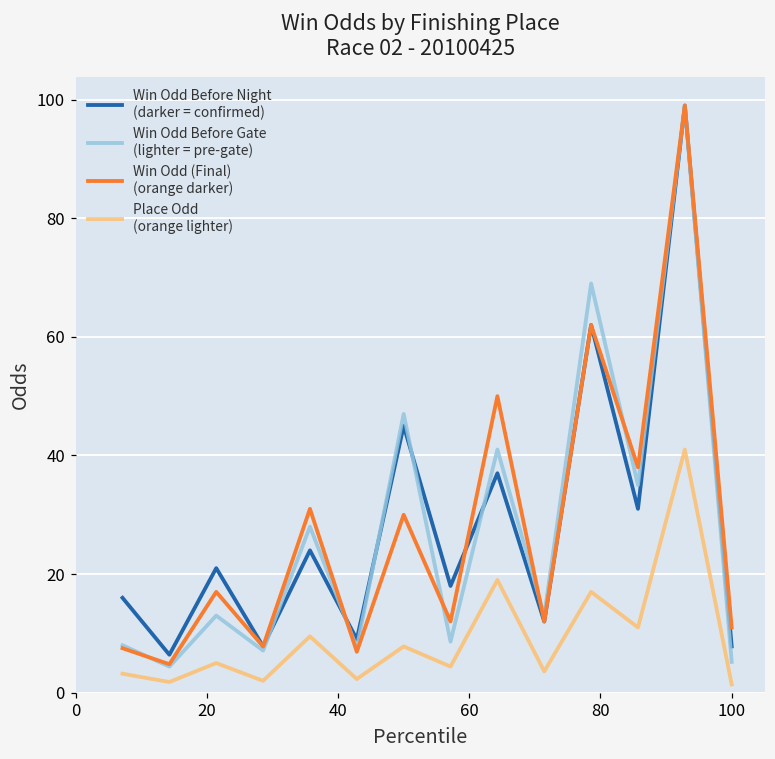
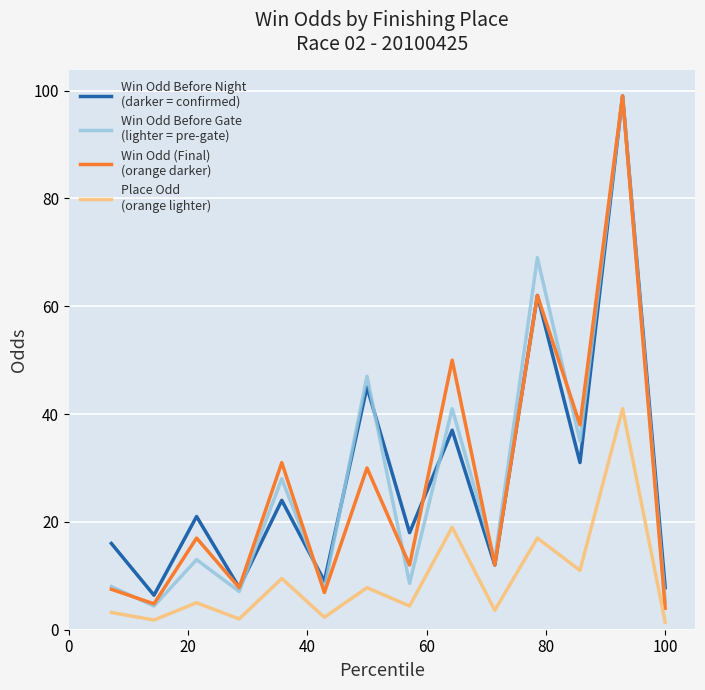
Win Odd (Final) (orange darker), 100: 11 -> 4
